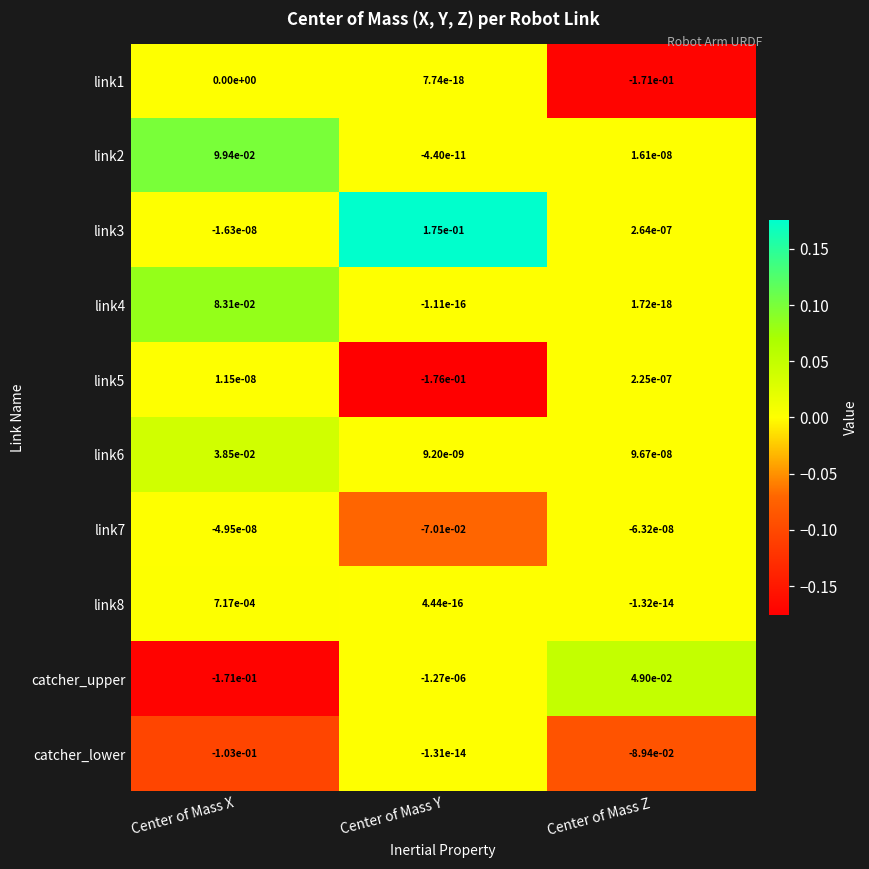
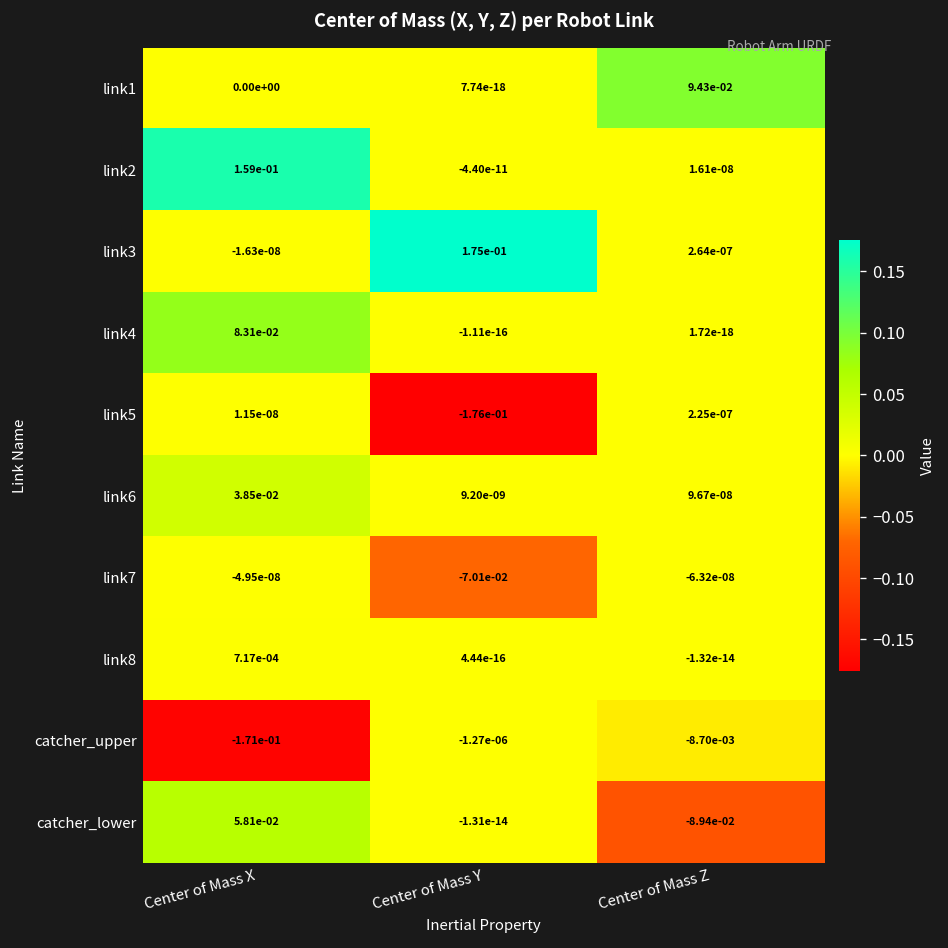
link1, Center of Mass Z: -1.71e-01 -> 9.43e-02
link2, Center of Mass X: 9.94e-02 -> 1.59e-01
catcher_upper, Center of Mass Z: 4.90e-02 -> -8.70e-03
catcher_lower, Center of Mass X: -1.03e-01 -> 5.81e-02
